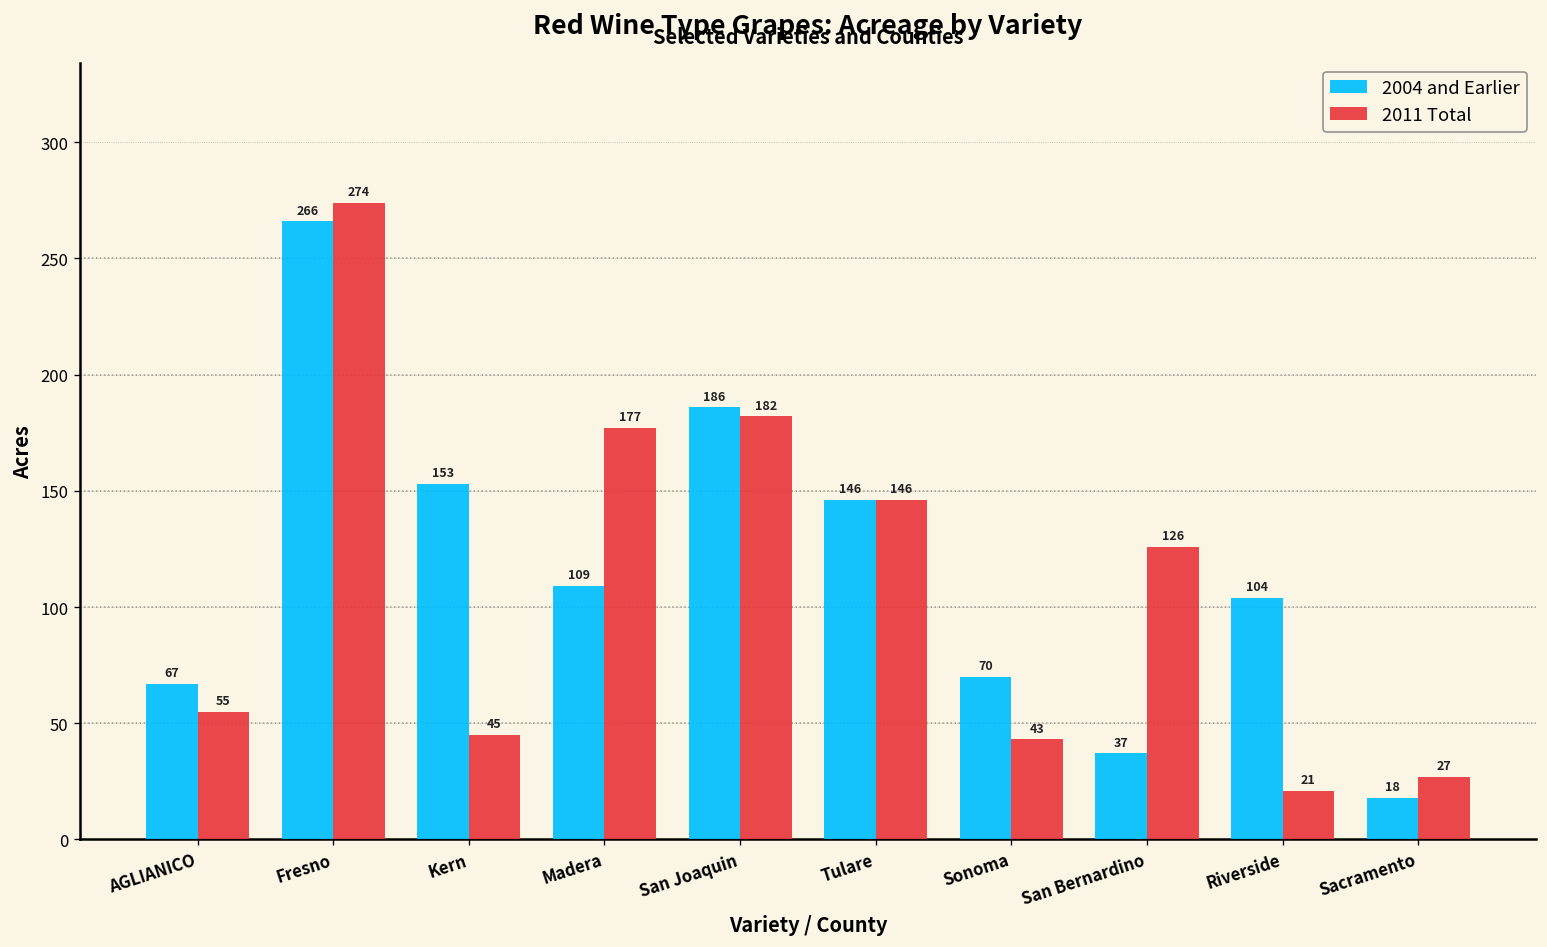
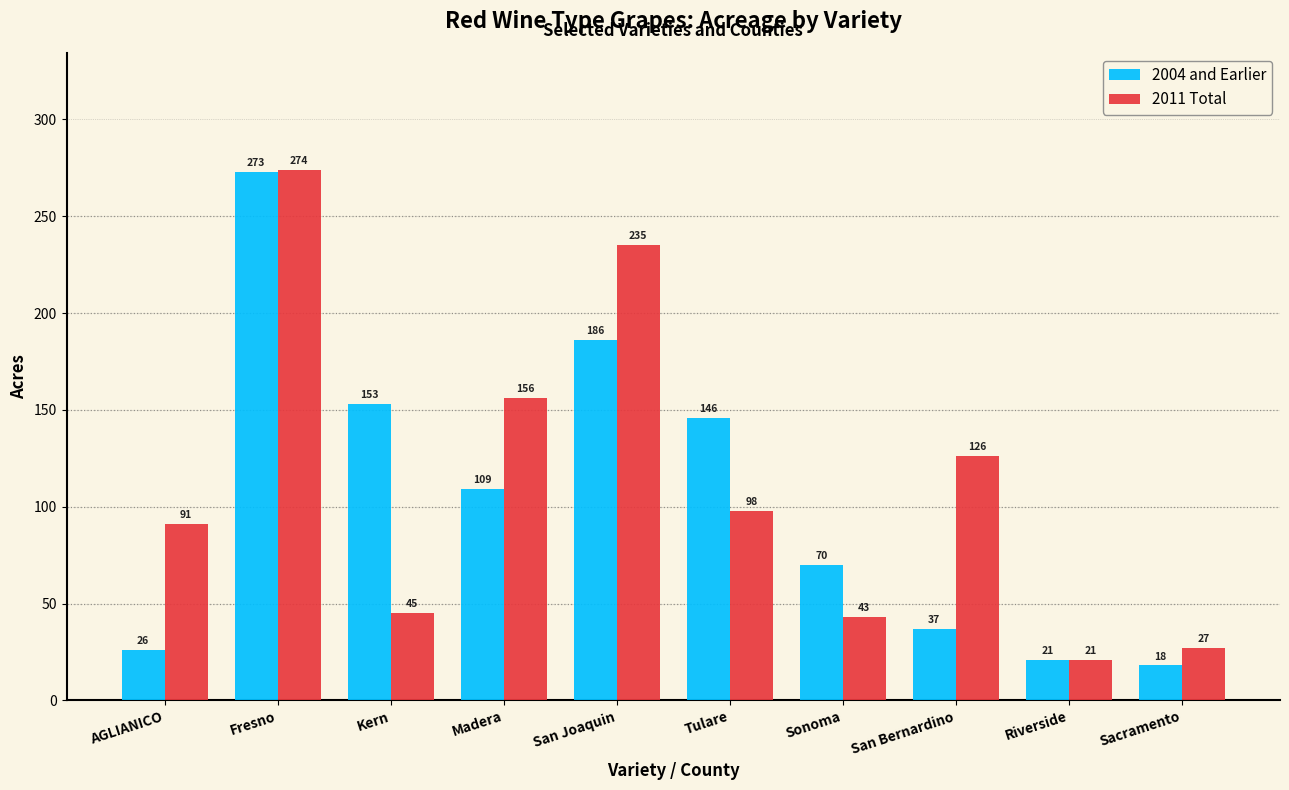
2004 and Earlier, AGLIANICO: 67 -> 26
2011 Total, AGLIANICO: 55 -> 91
2004 and Earlier, Fresno: 266 -> 273
2011 Total, Madera: 177 -> 156
2011 Total, San Joaquin: 182 -> 235
2011 Total, Tulare: 146 -> 98
2004 and Earlier, Riverside: 104 -> 21
